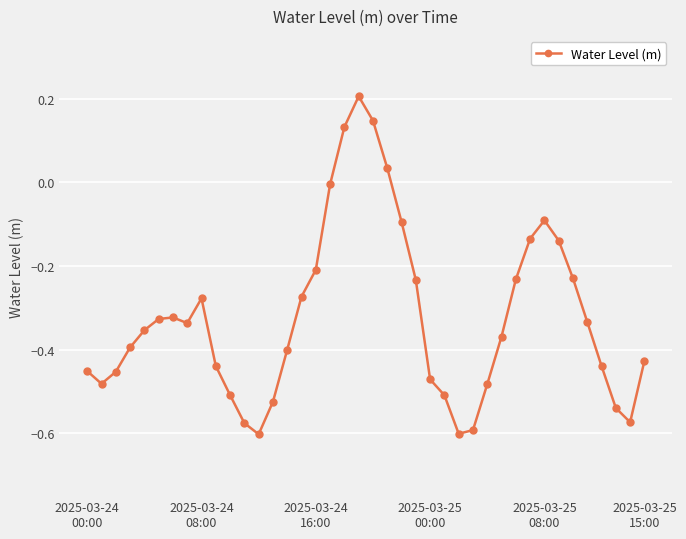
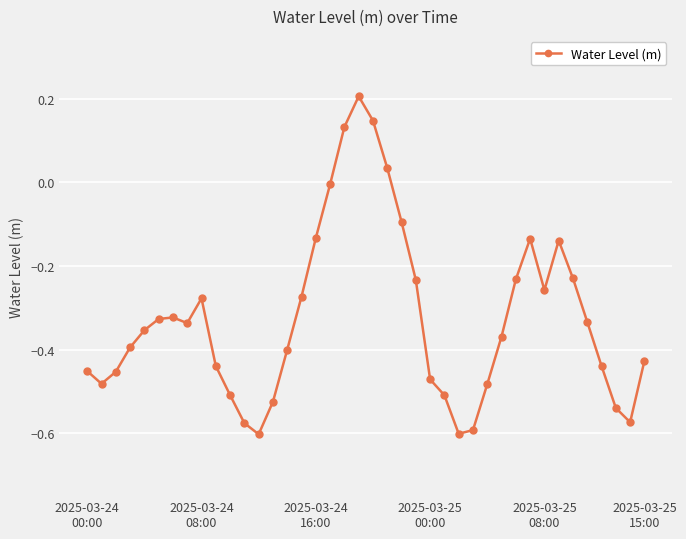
2025-03-24 16:00: -0.21 -> -0.13
2025-03-25 08:00: -0.09 -> -0.26
